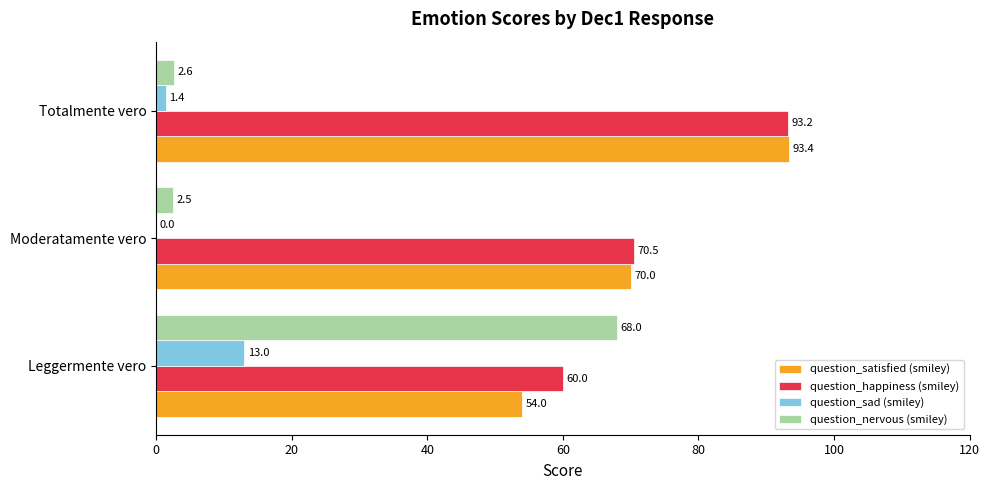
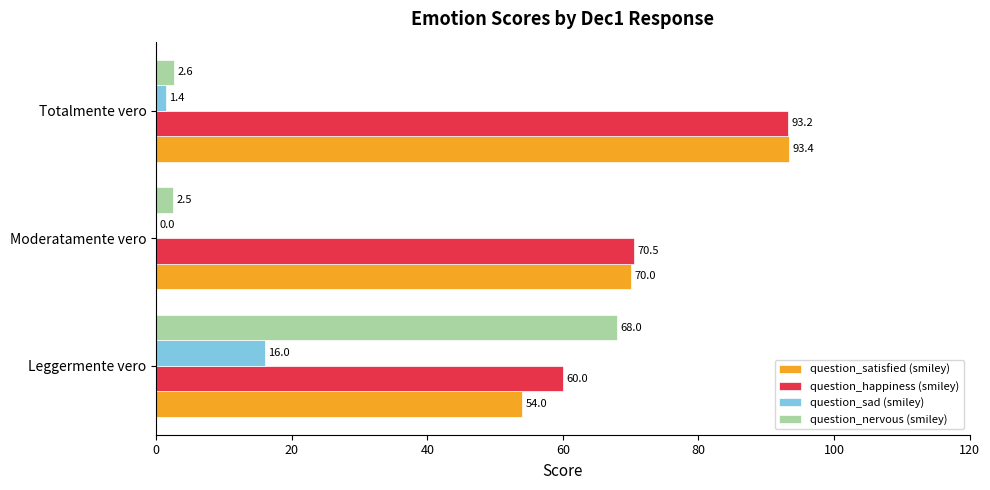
question_sad (smiley), Leggermente vero: 13.0 -> 16.0
